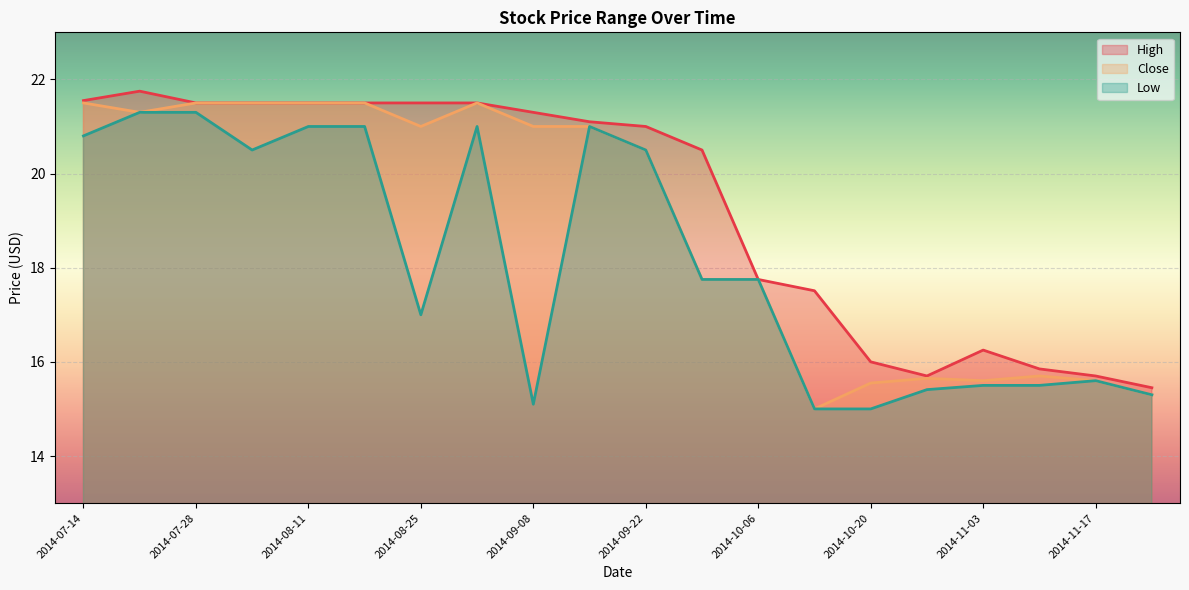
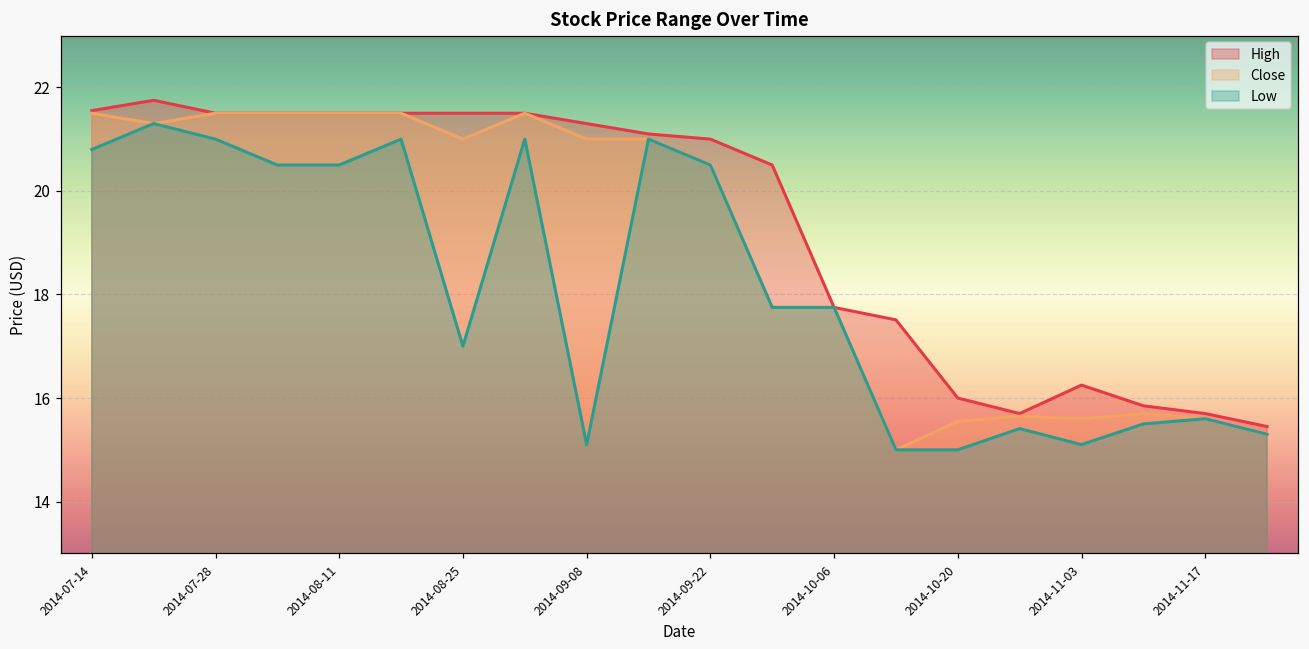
Low, 2014-07-28: 21.3 -> 21.0
Low, 2014-08-11: 21.0 -> 20.5
Low, 2014-11-03: 15.5 -> 15.1
